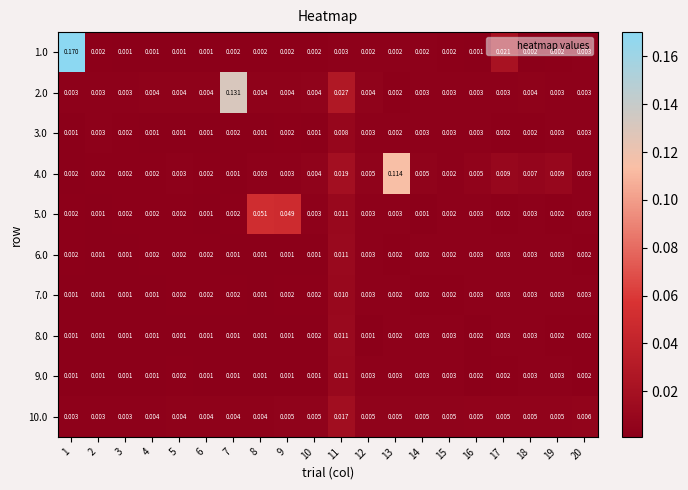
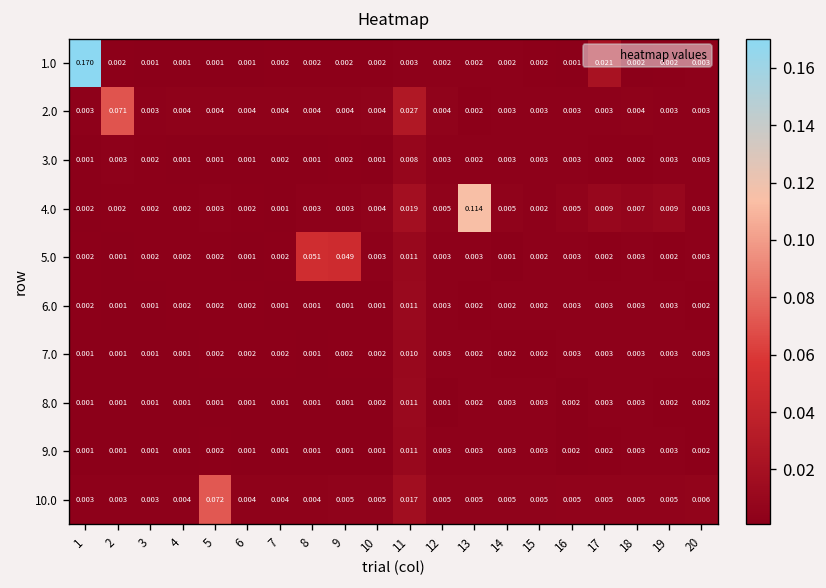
2.0, 2: 0.003 -> 0.071
2.0, 7: 0.131 -> 0.004
10.0, 5: 0.004 -> 0.072
